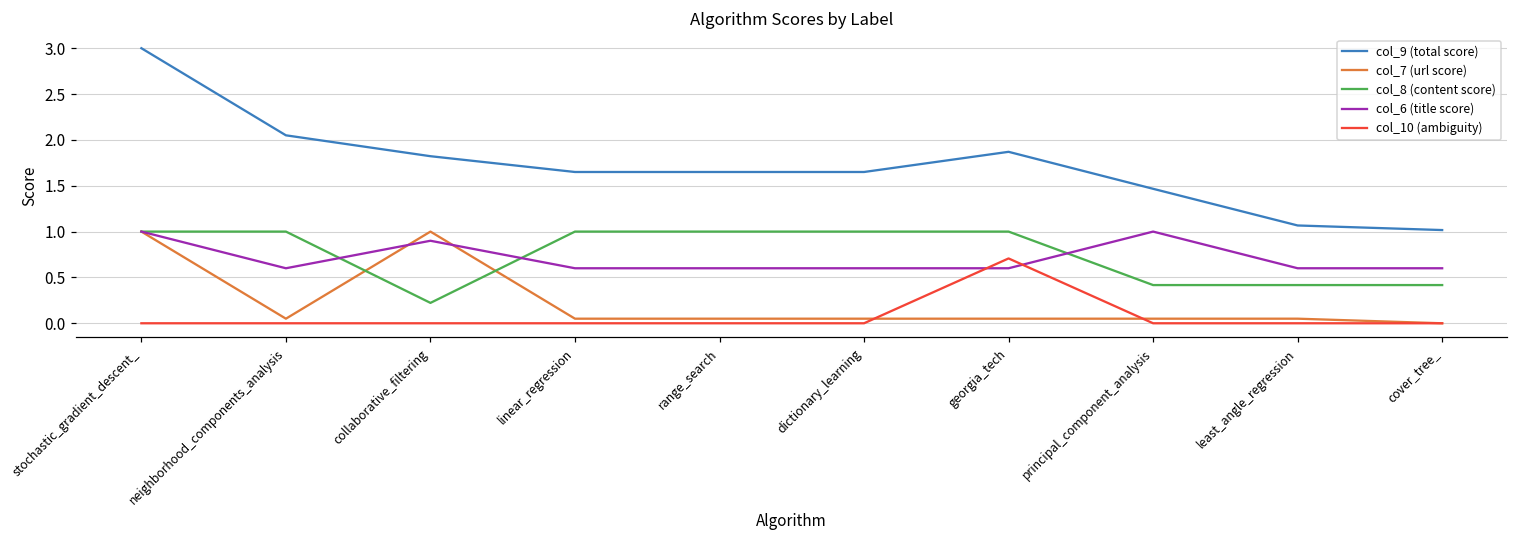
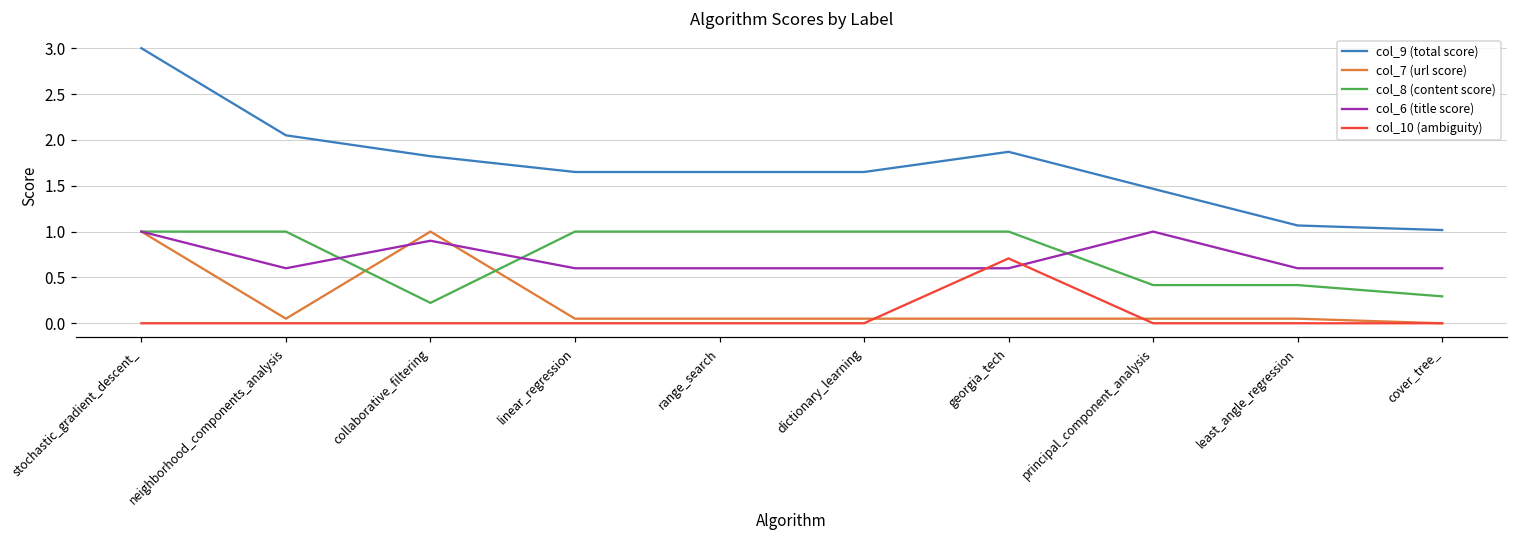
col_8 (content score), cover_tree_: 0.4 -> 0.3
